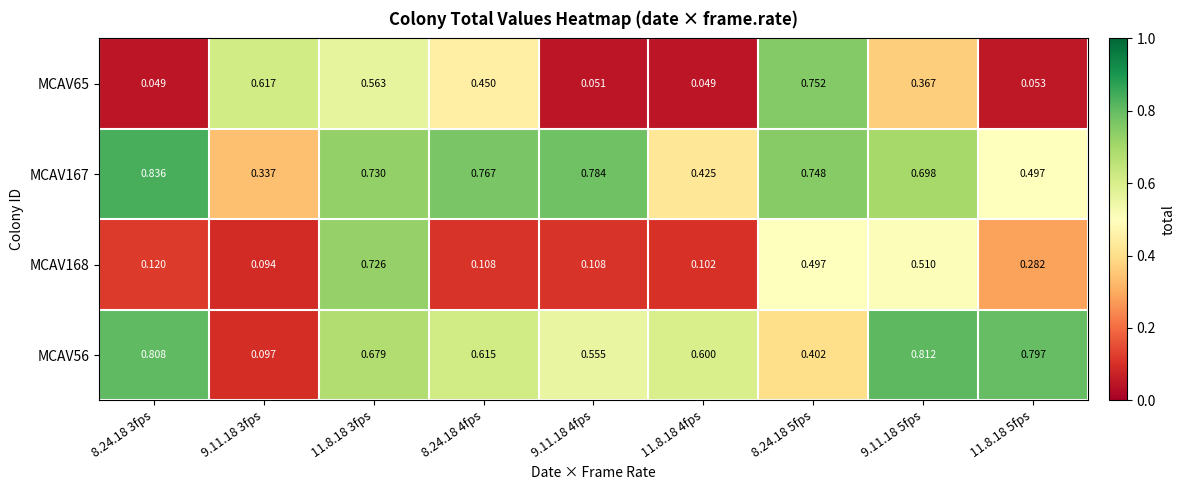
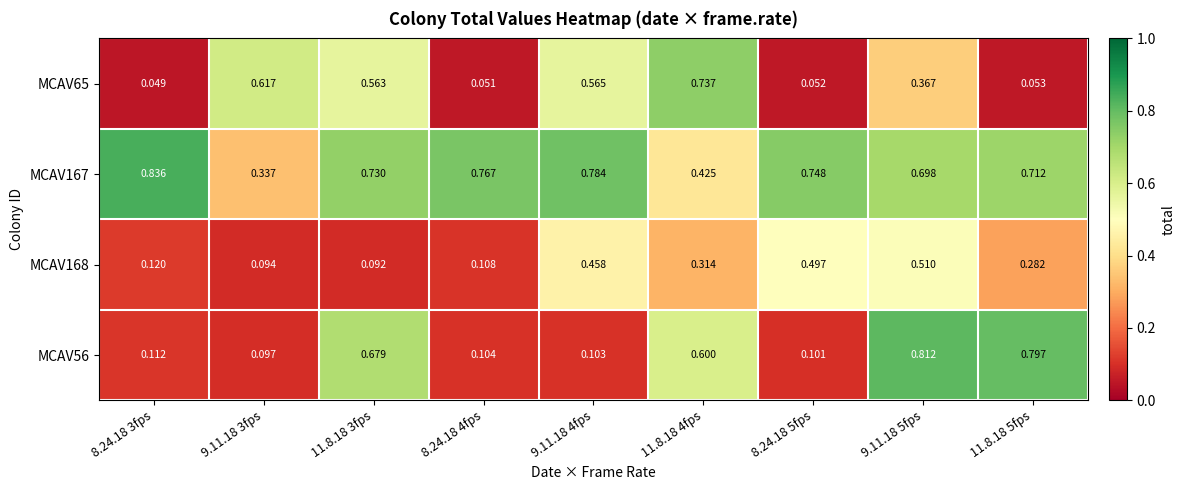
MCAV65, 8.24.18 4fps: 0.450 -> 0.051
MCAV65, 9.11.18 4fps: 0.051 -> 0.565
MCAV65, 11.8.18 4fps: 0.049 -> 0.737
MCAV65, 8.24.18 5fps: 0.752 -> 0.052
MCAV167, 11.8.18 5fps: 0.497 -> 0.712
MCAV168, 11.8.18 3fps: 0.726 -> 0.092
MCAV168, 9.11.18 4fps: 0.108 -> 0.458
MCAV168, 11.8.18 4fps: 0.102 -> 0.314
MCAV56, 8.24.18 3fps: 0.808 -> 0.112
MCAV56, 8.24.18 4fps: 0.615 -> 0.104
MCAV56, 9.11.18 4fps: 0.555 -> 0.103
MCAV56, 8.24.18 5fps: 0.402 -> 0.101
